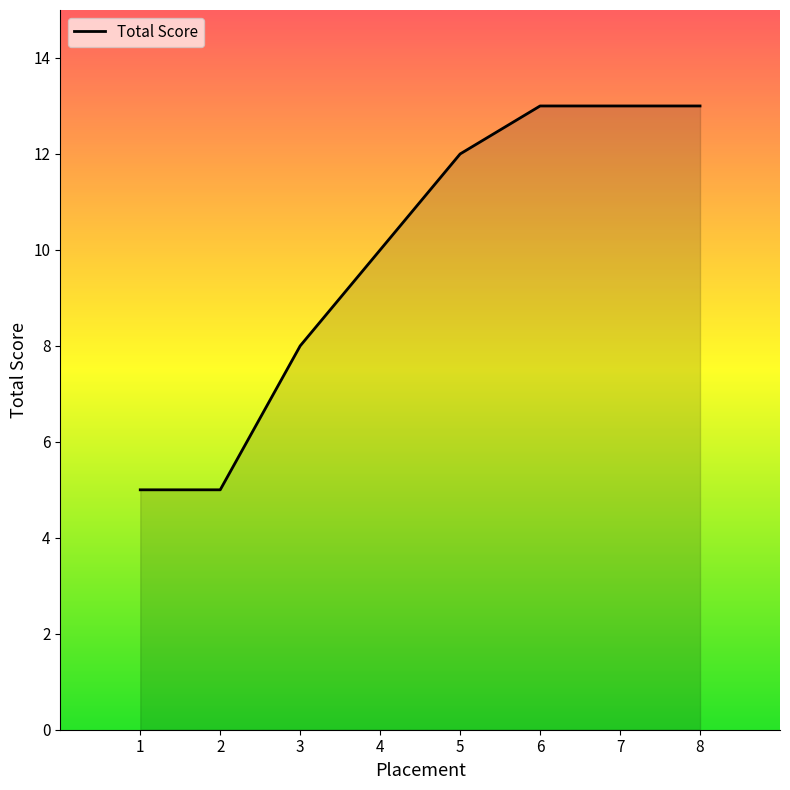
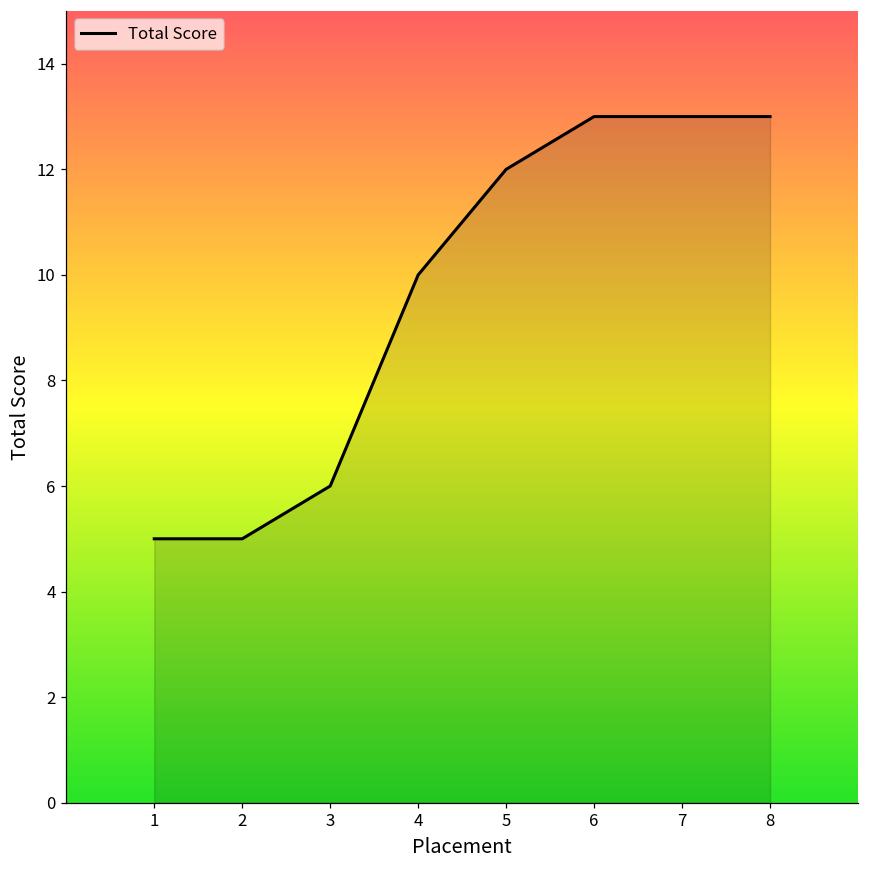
3: 8 -> 6
